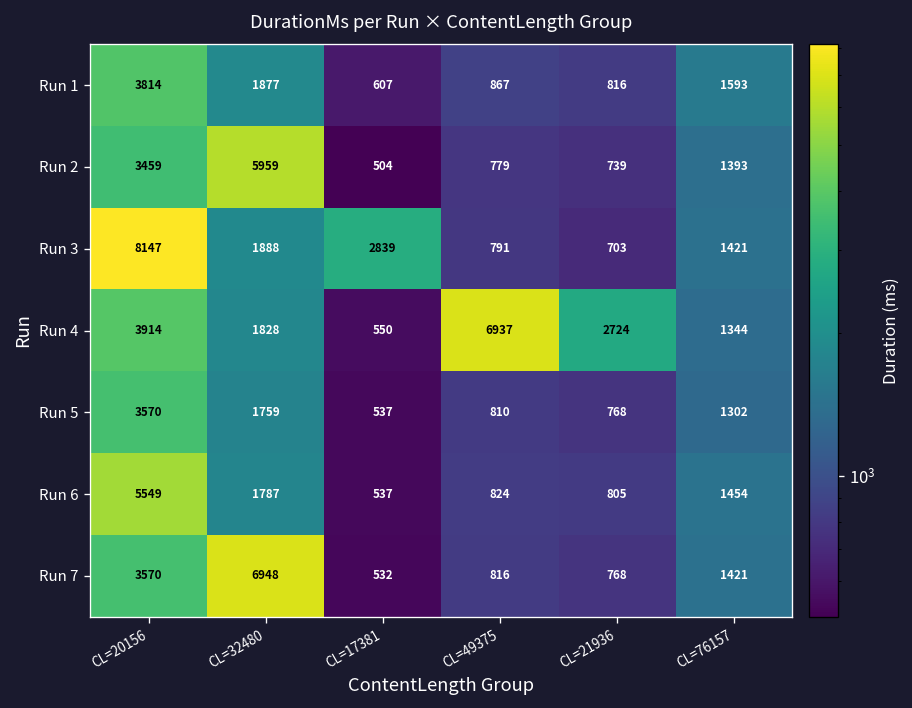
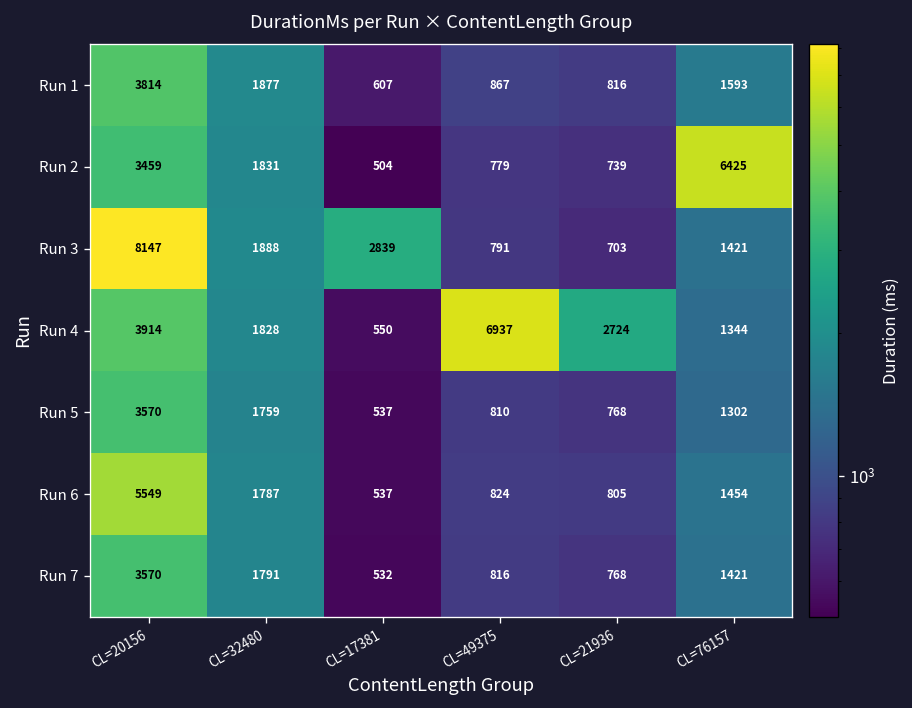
Run 2, CL=32480: 5959 -> 1831
Run 2, CL=76157: 1393 -> 6425
Run 7, CL=32480: 6948 -> 1791
